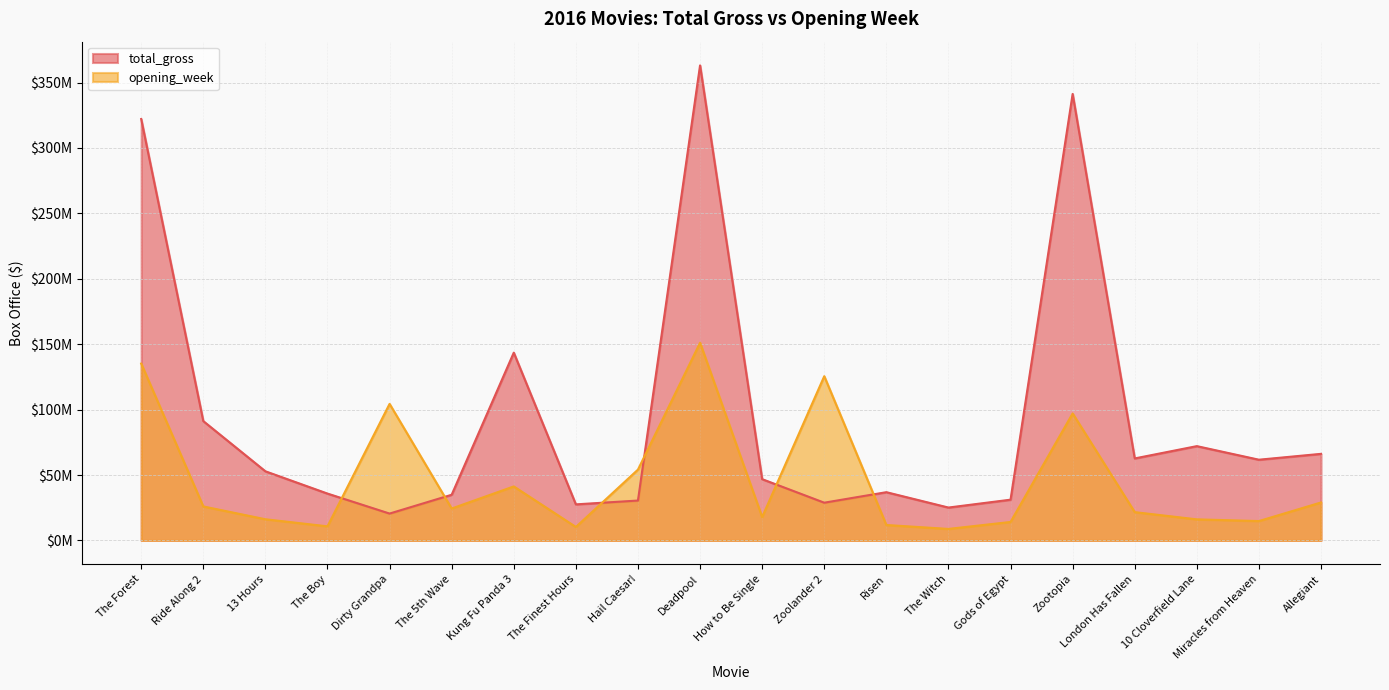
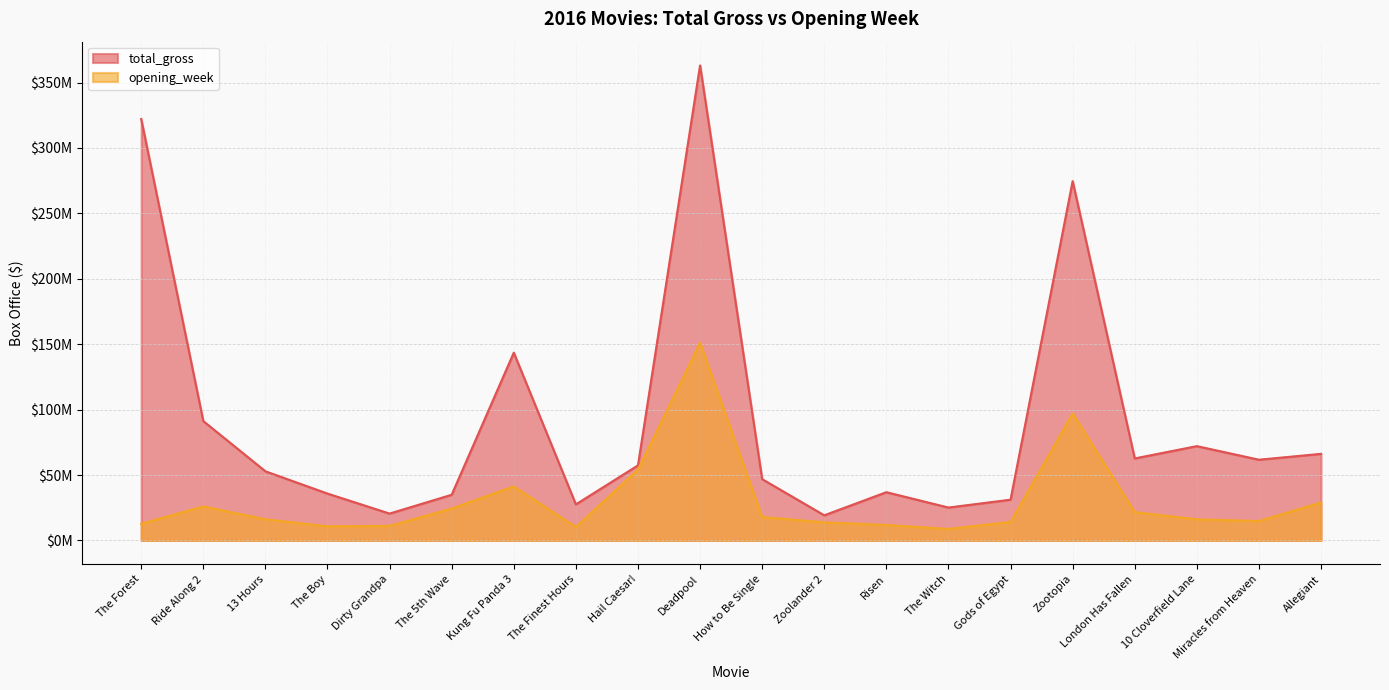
opening_week, The Forest: $135000000 -> $13000000
opening_week, Dirty Grandpa: $104000000 -> $11000000
total_gross, Hail Caesar!: $30000000 -> $57000000
total_gross, Zoolander 2: $29000000 -> $19000000
opening_week, Zoolander 2: $126000000 -> $14000000
total_gross, Zootopia: $341000000 -> $275000000
